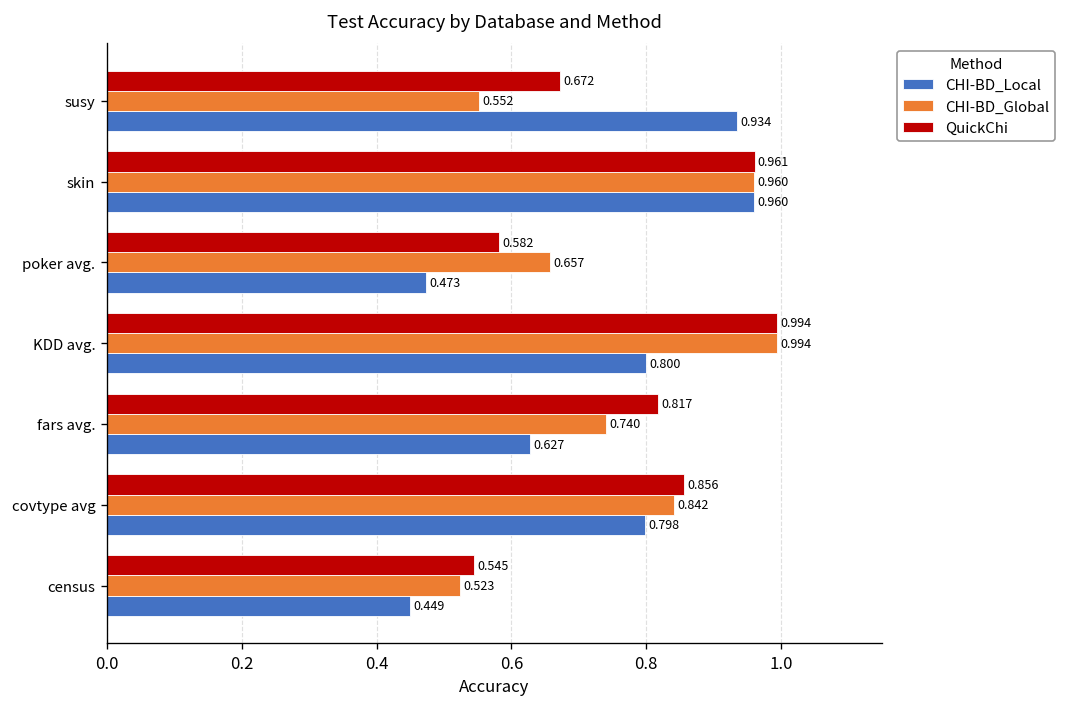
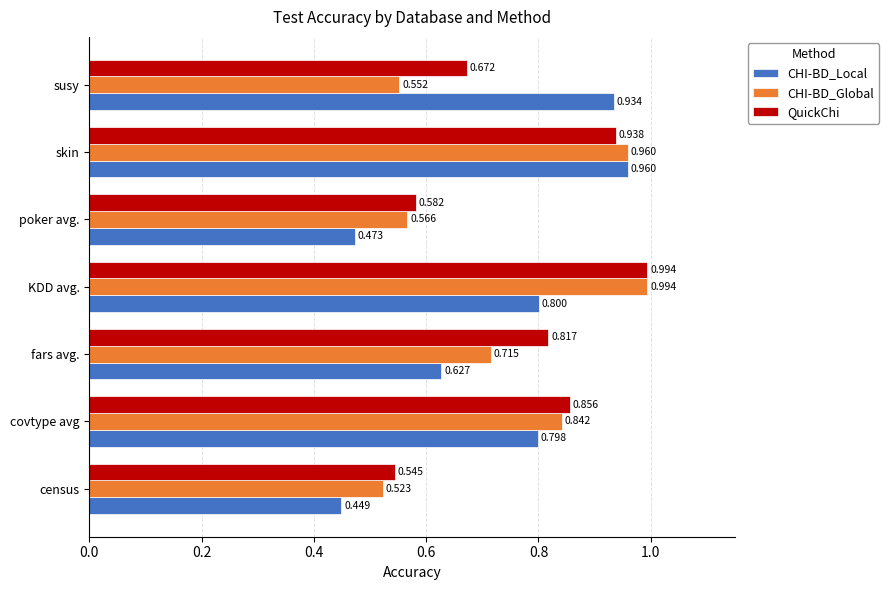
QuickChi, skin: 0.961 -> 0.938
CHI-BD_Global, poker avg.: 0.657 -> 0.566
CHI-BD_Global, fars avg.: 0.740 -> 0.715
